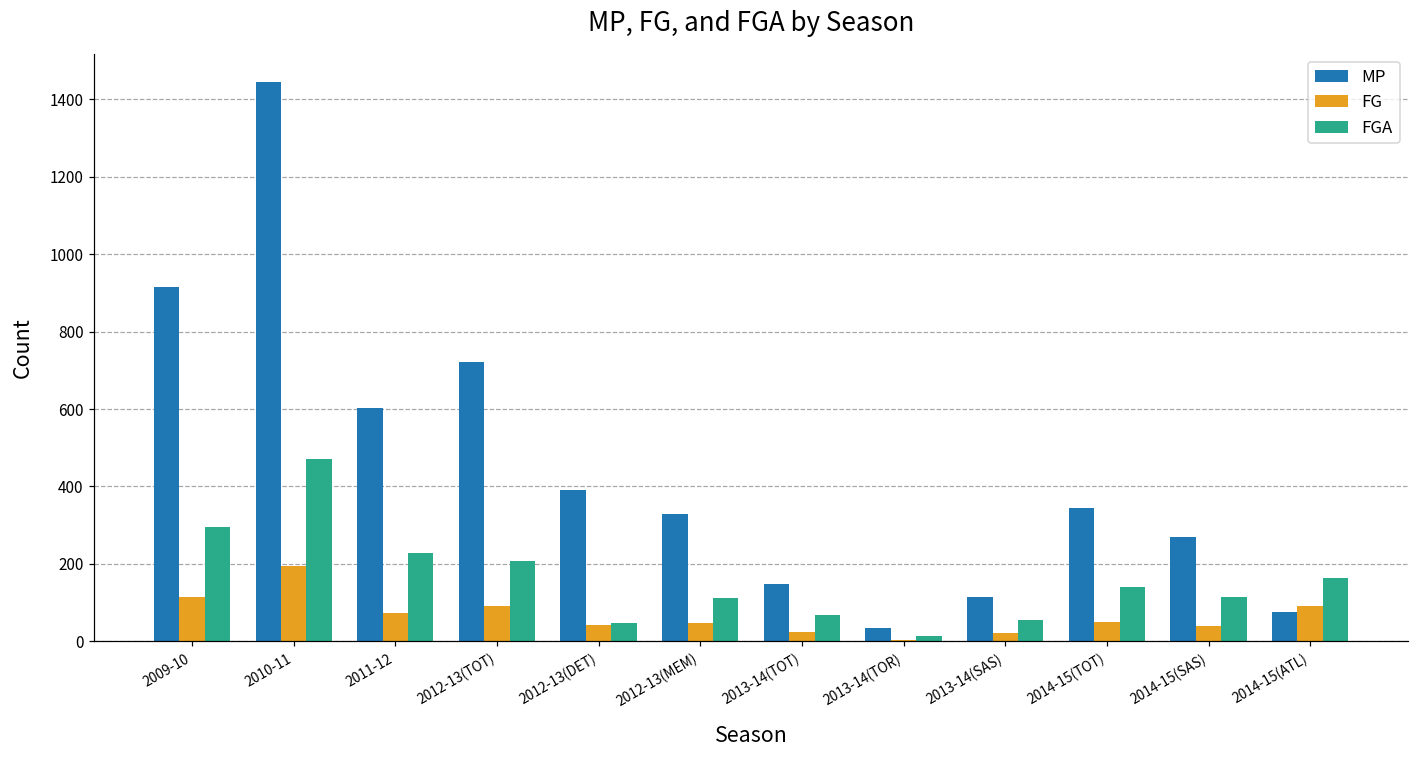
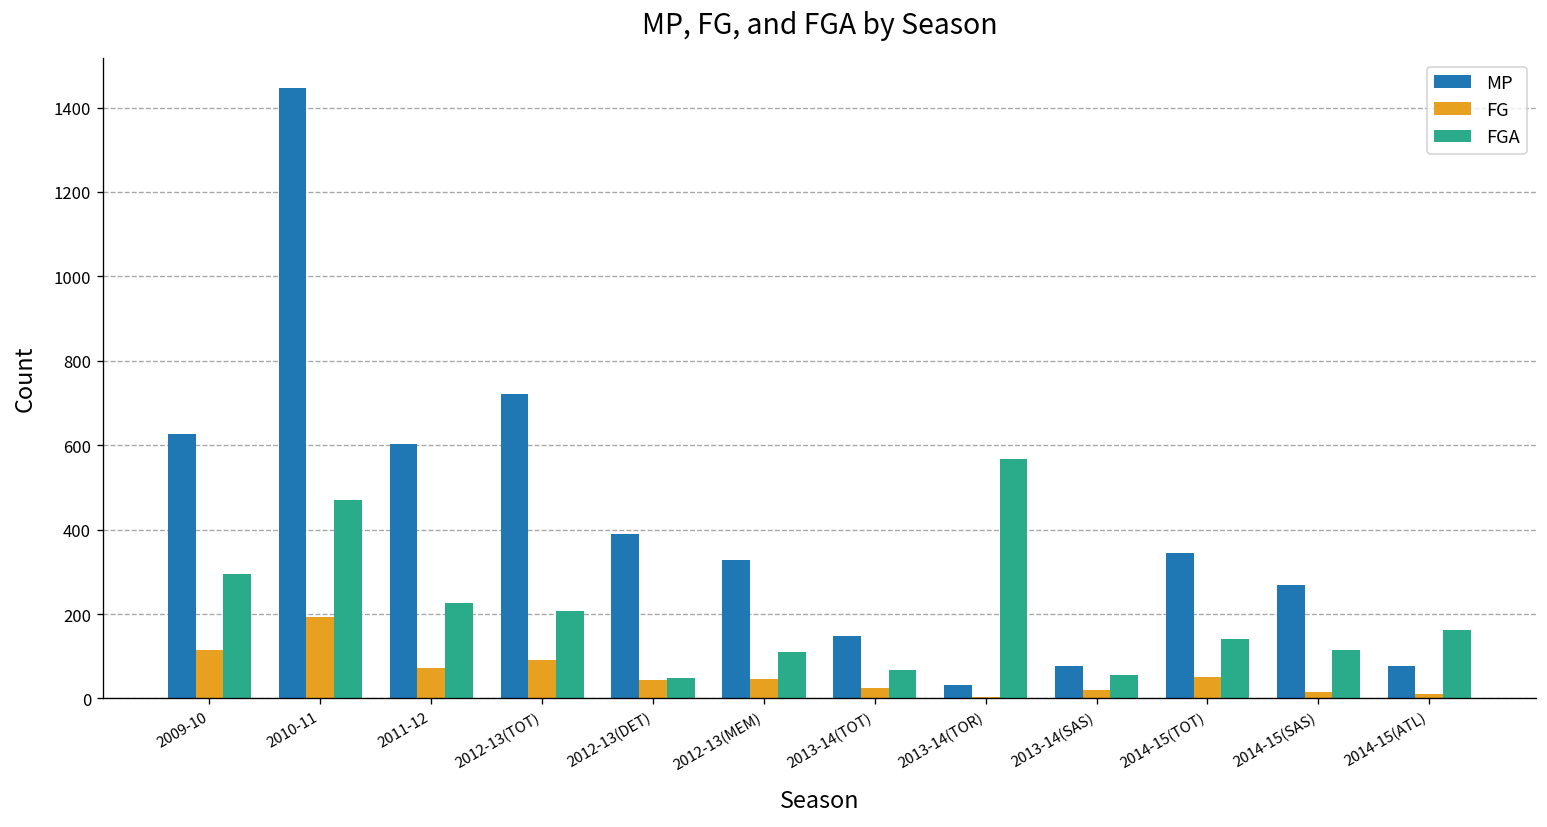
MP, 2009-10: 920 -> 630
FGA, 2013-14(TOR): 10 -> 570
MP, 2013-14(SAS): 120 -> 80
FG, 2014-15(SAS): 40 -> 20
FG, 2014-15(ATL): 90 -> 10
